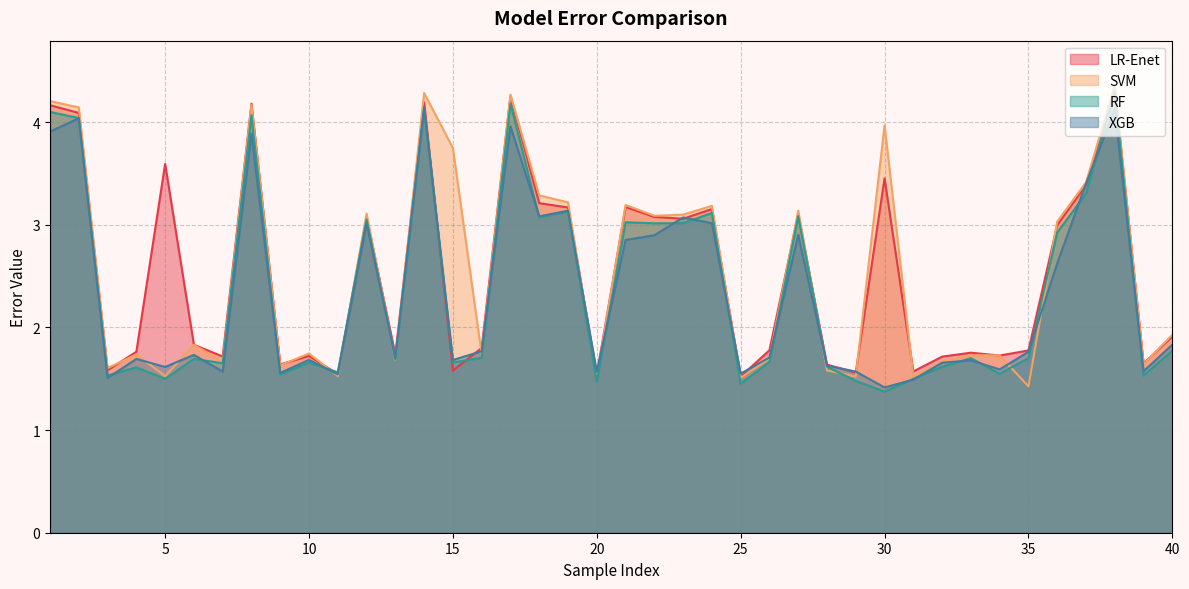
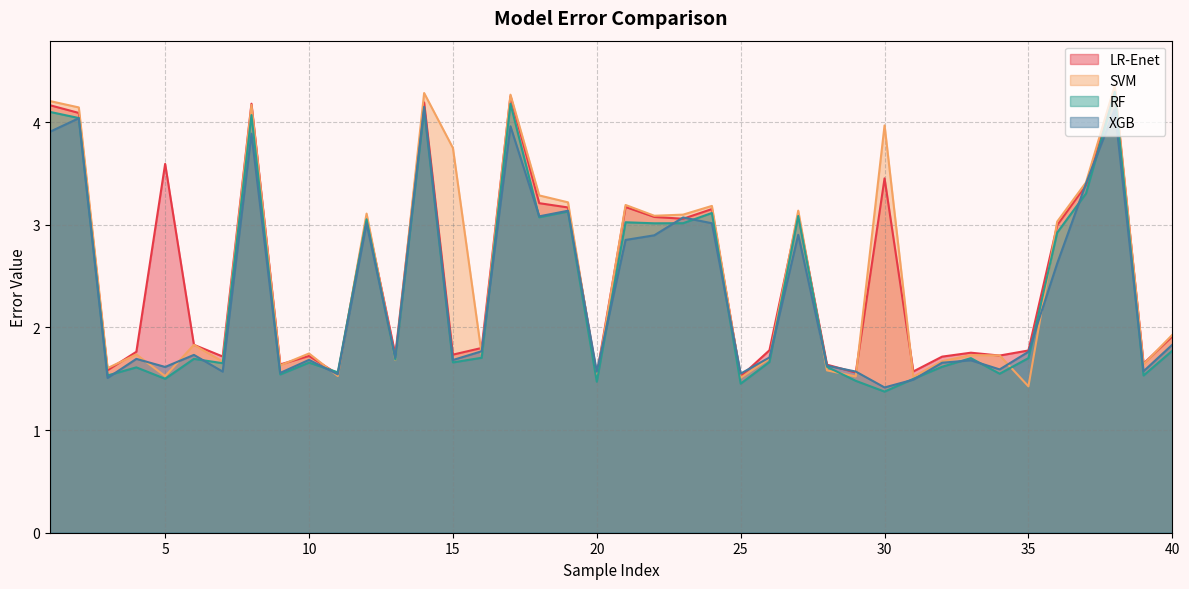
LR-Enet, 15: 1.58 -> 1.73
